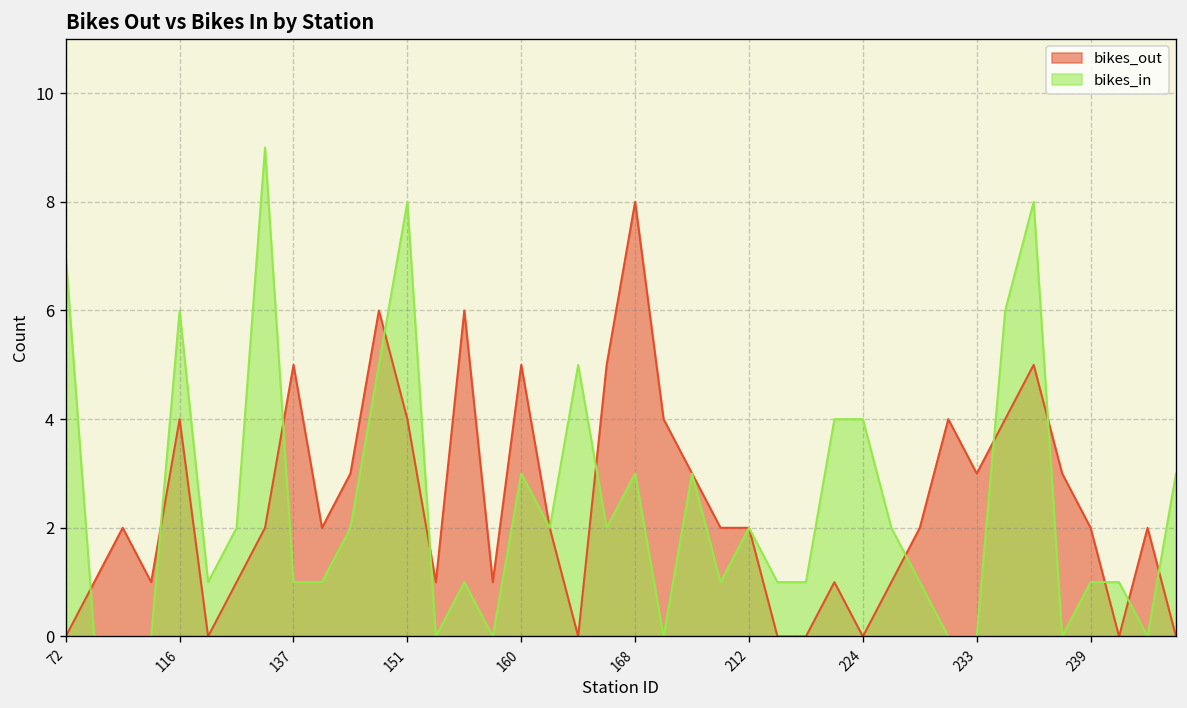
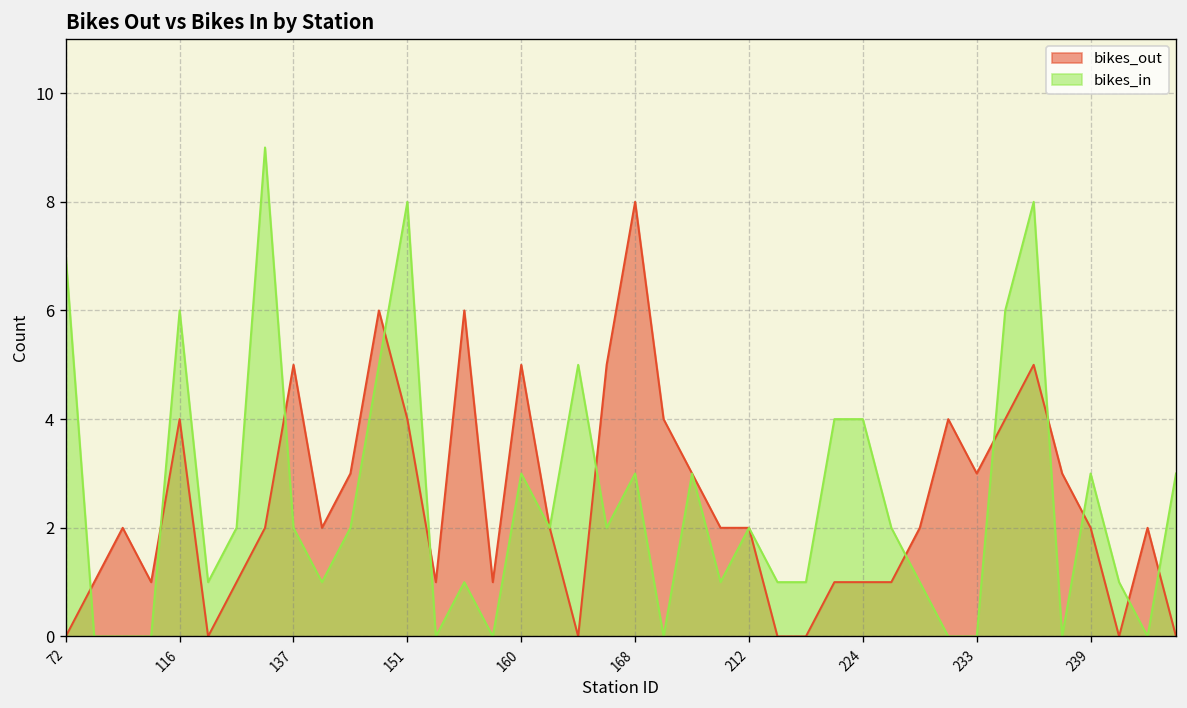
bikes_in, 137: 1 -> 2
bikes_out, 224: 0 -> 1
bikes_in, 239: 1 -> 3
